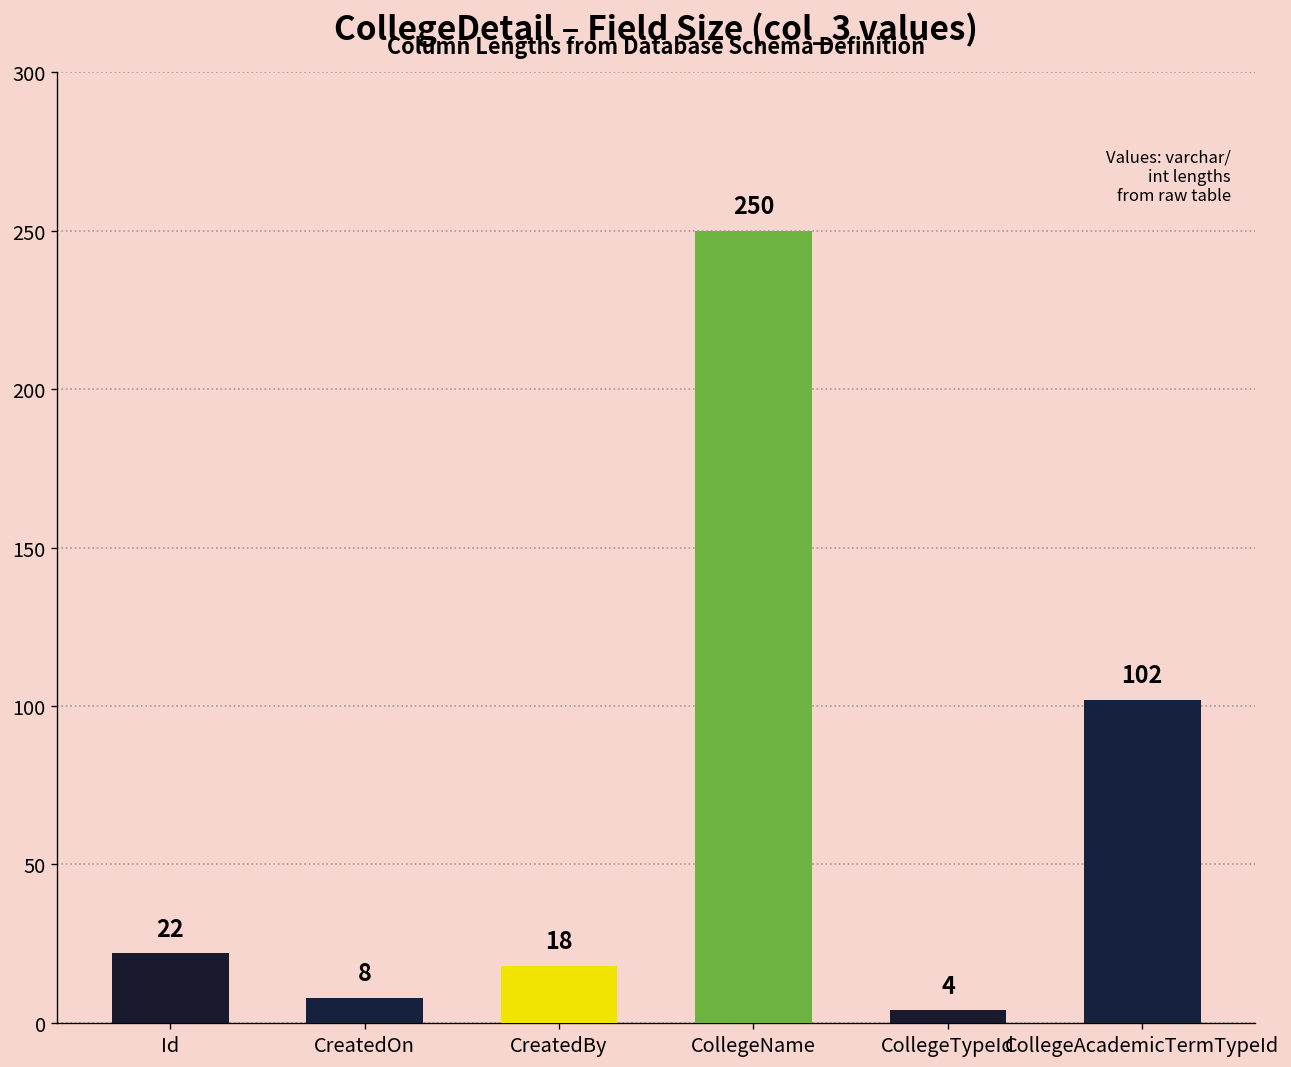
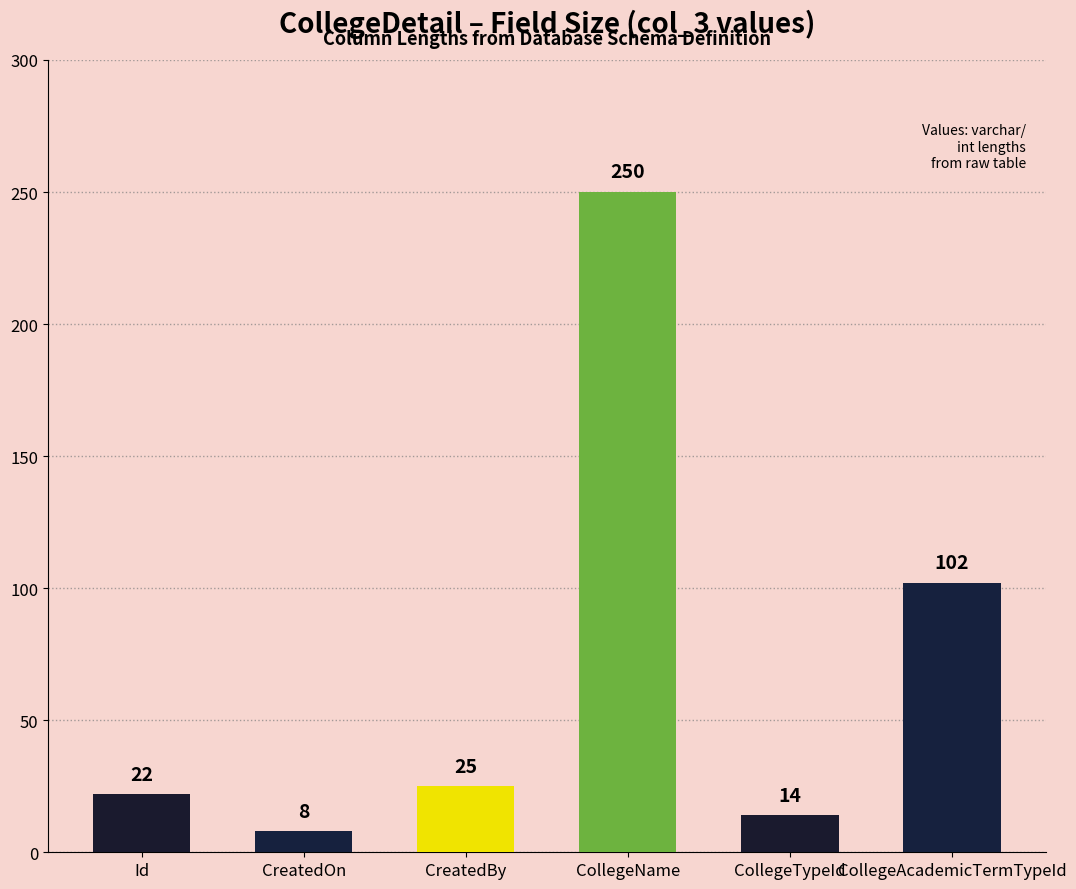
CreatedBy: 18 -> 25
CollegeTypeId: 4 -> 14
